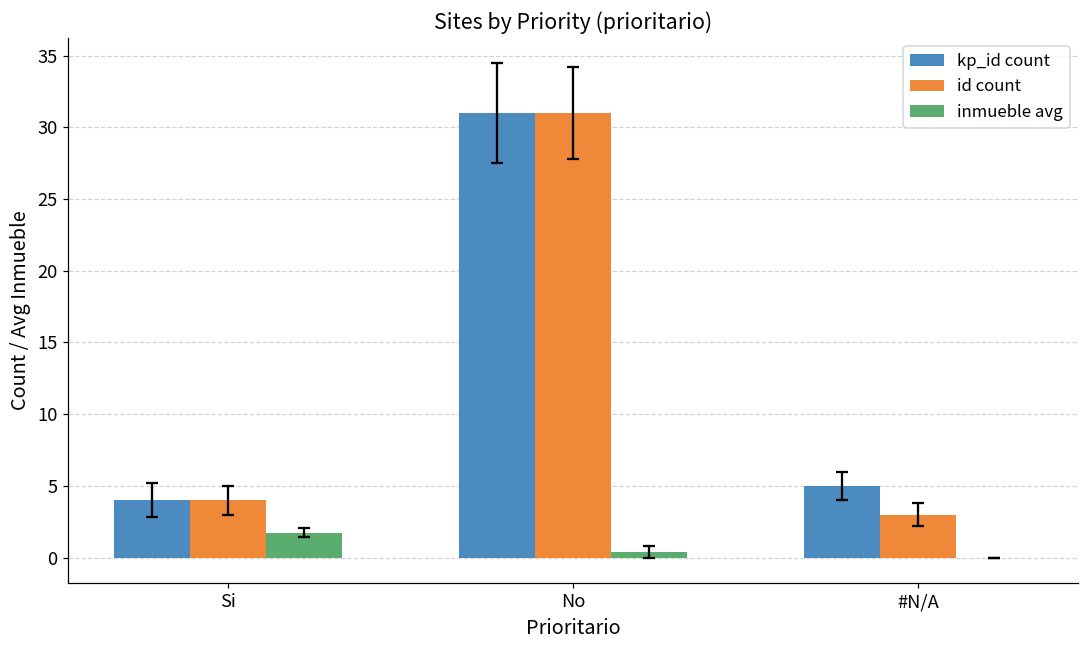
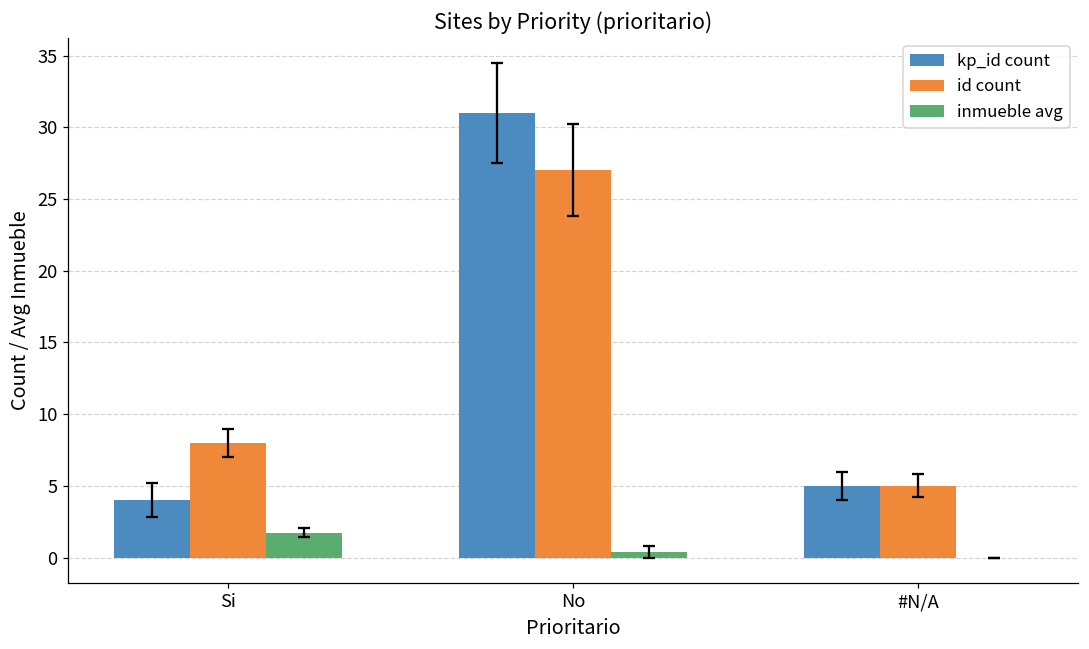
id count, Si: 4 -> 8
id count, No: 31 -> 27
id count, #N/A: 3 -> 5
